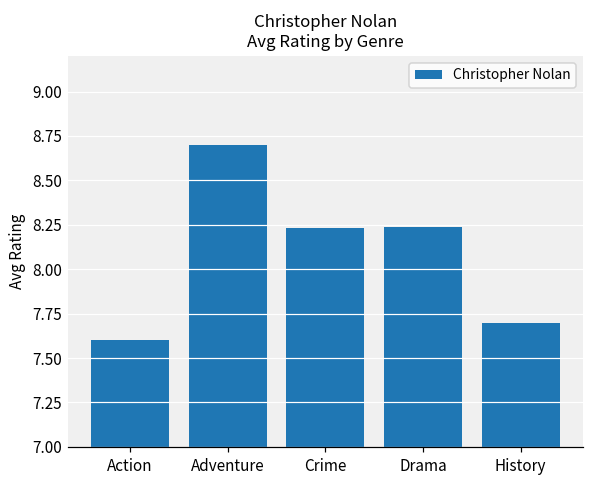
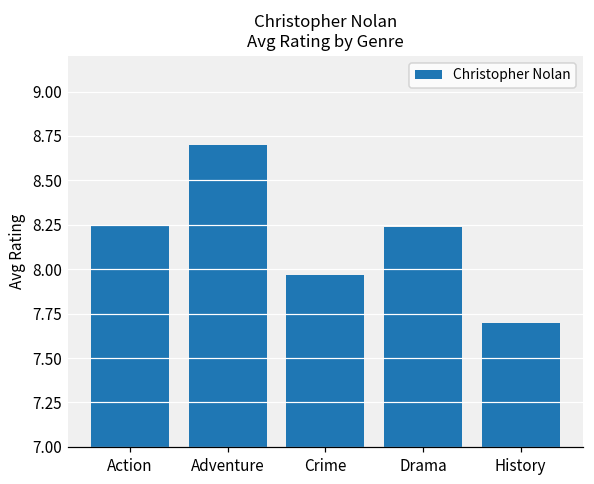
Action: 7.60 -> 8.25
Crime: 8.23 -> 7.97
